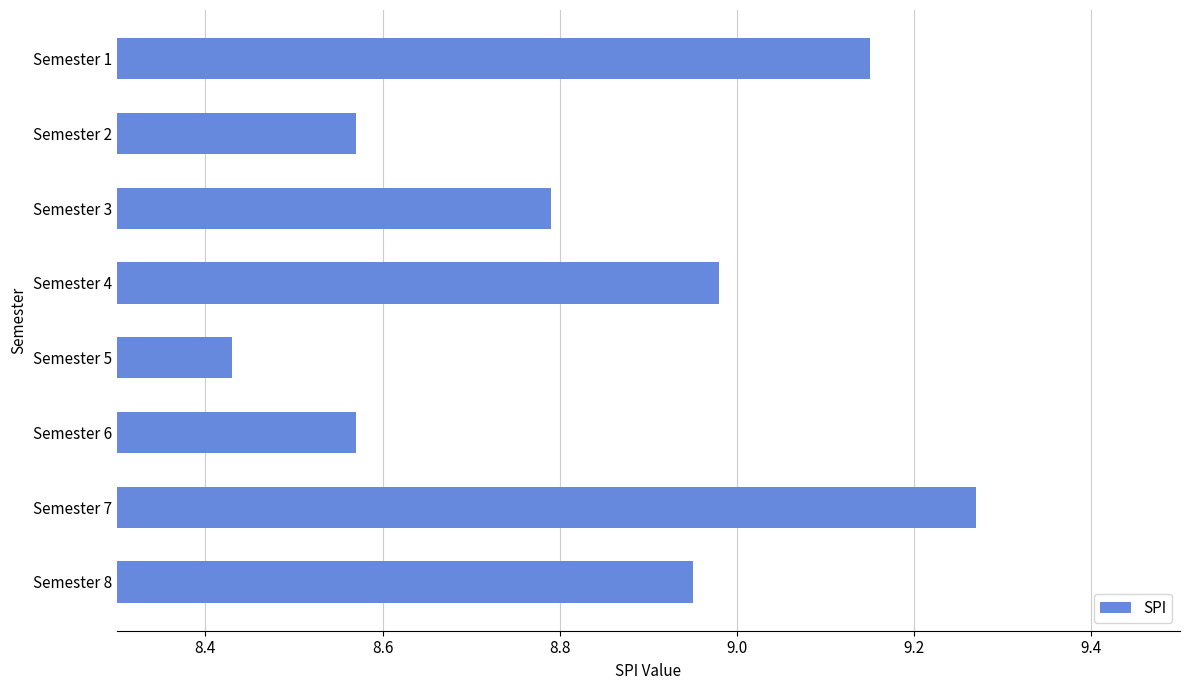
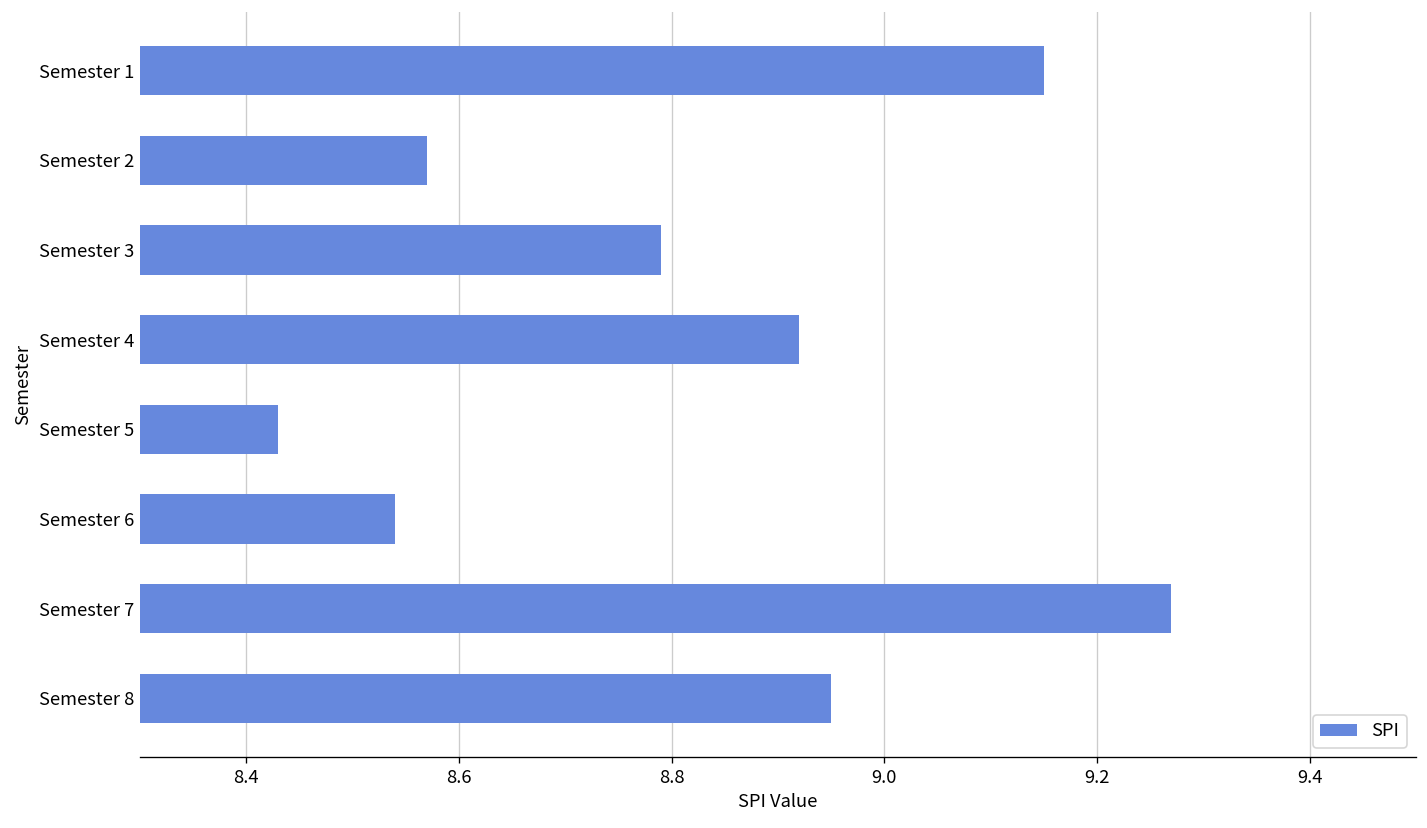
Semester 4: 8.98 -> 8.92
Semester 6: 8.57 -> 8.54
